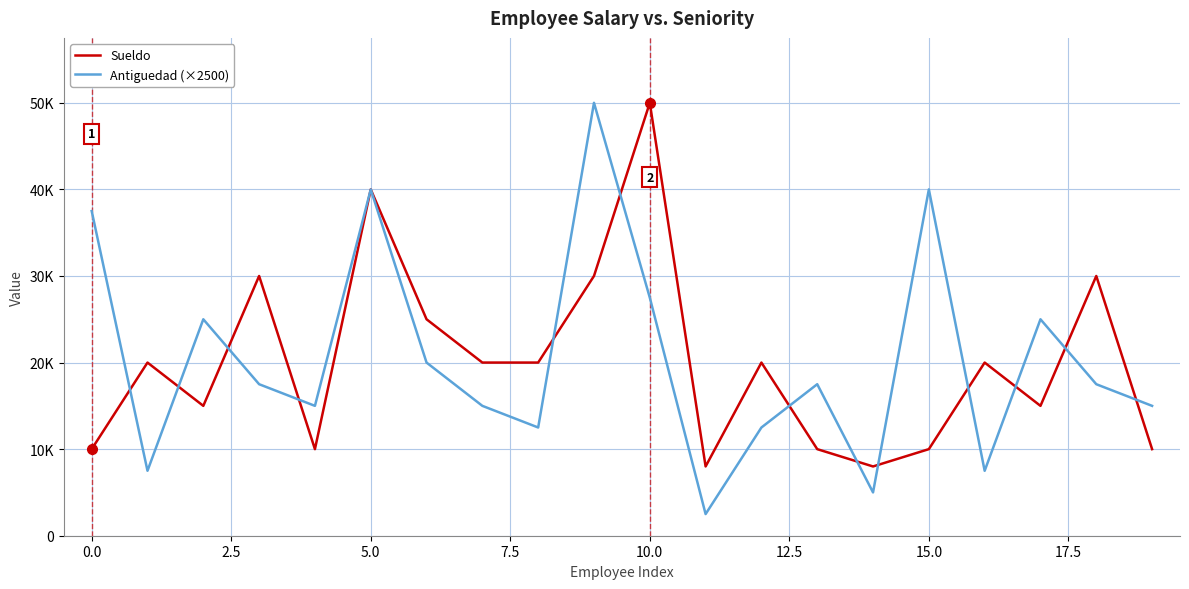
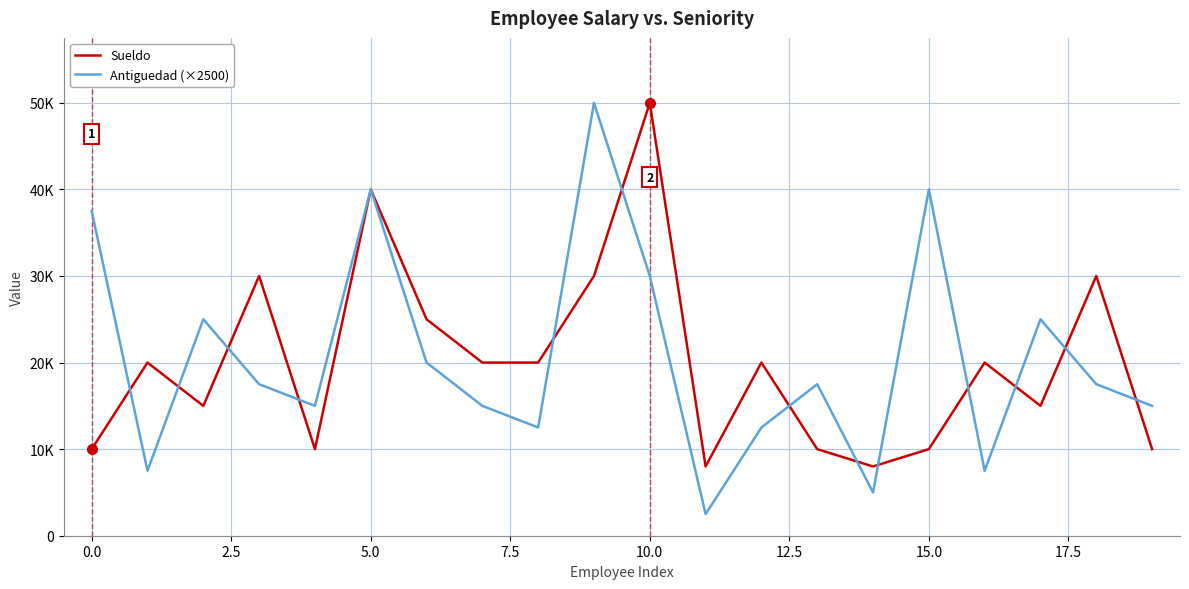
Antiguedad (×2500), 10.0: 28000 -> 30000
